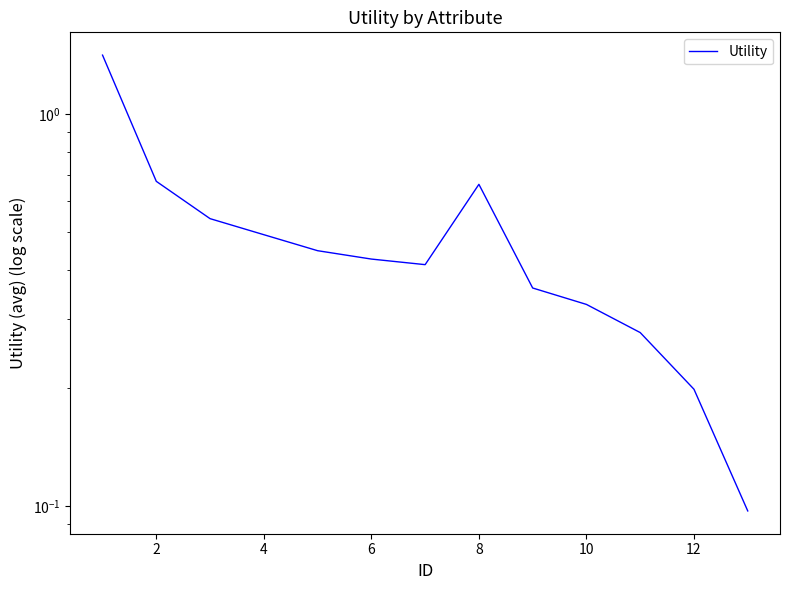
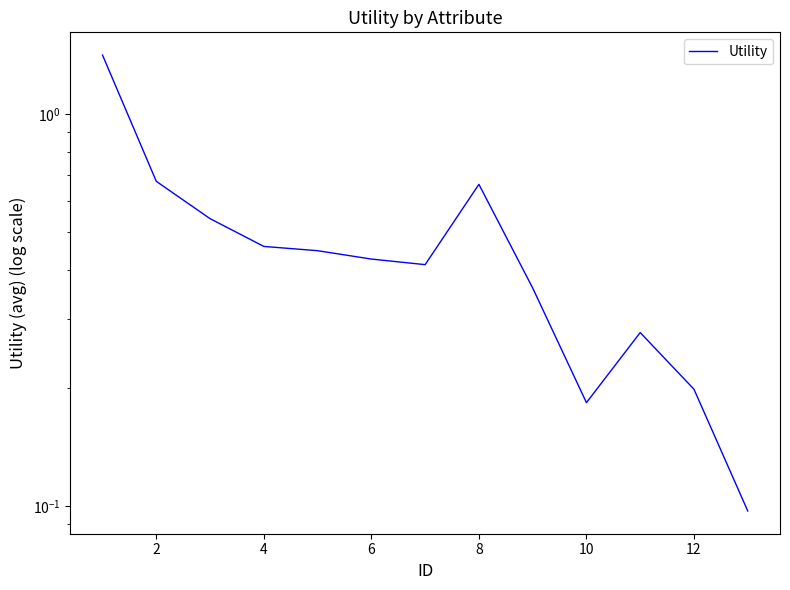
4: 0.49 -> 0.46
10: 0.33 -> 0.18
